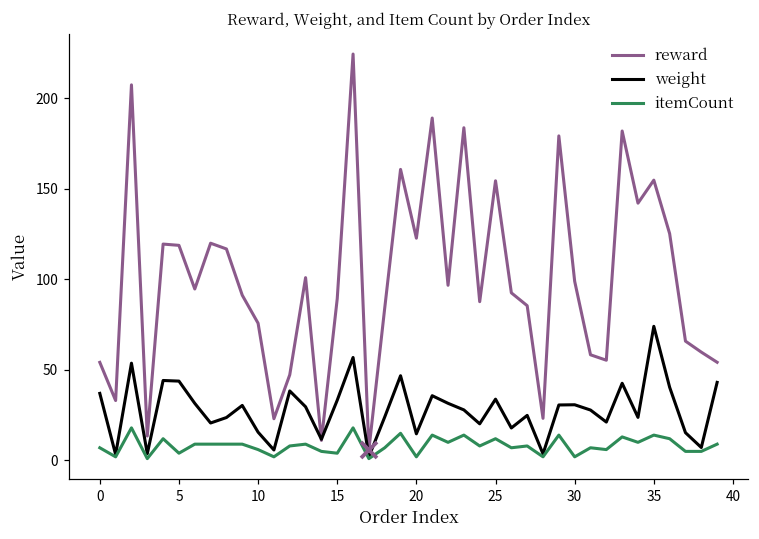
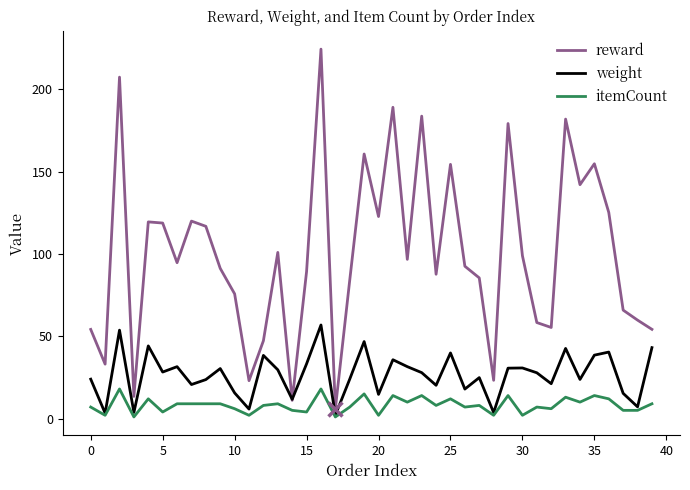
weight, 0: 37 -> 24
weight, 5: 44 -> 28
weight, 25: 34 -> 40
weight, 35: 74 -> 39
